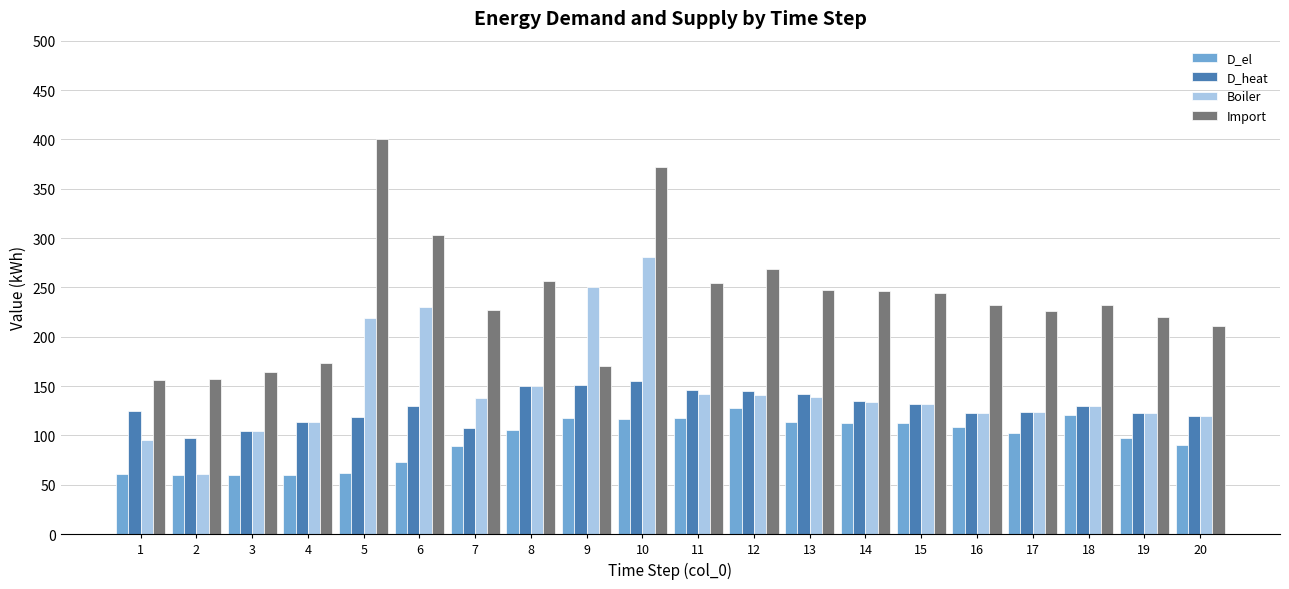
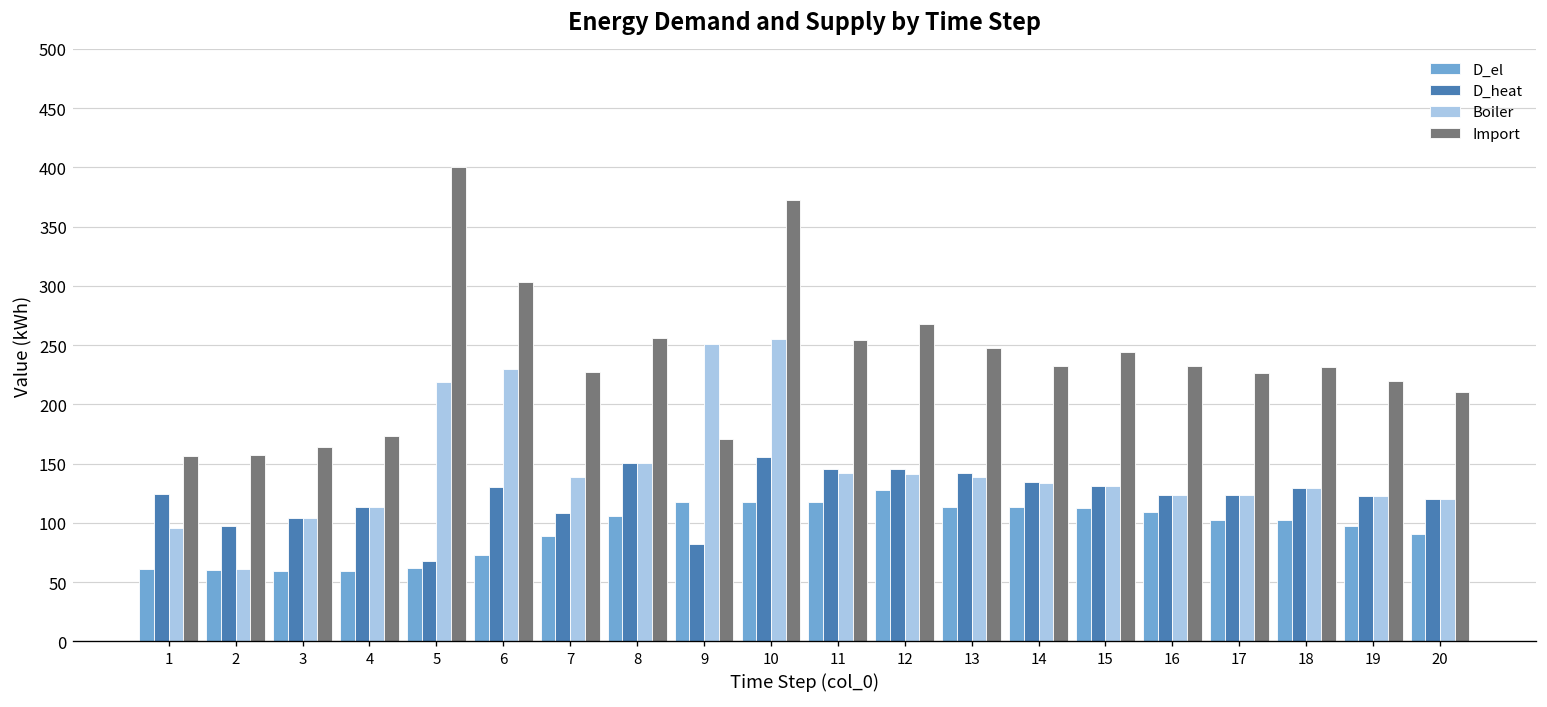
D_heat, 5: 120 -> 70
D_heat, 9: 150 -> 80
Boiler, 10: 280 -> 260
Import, 14: 250 -> 230
D_el, 18: 120 -> 100
